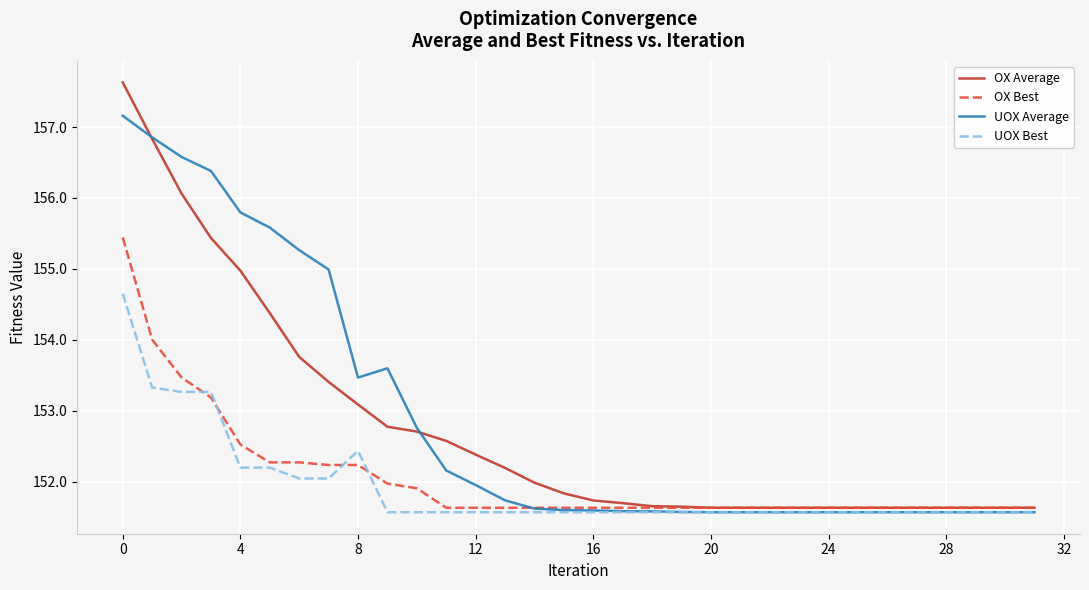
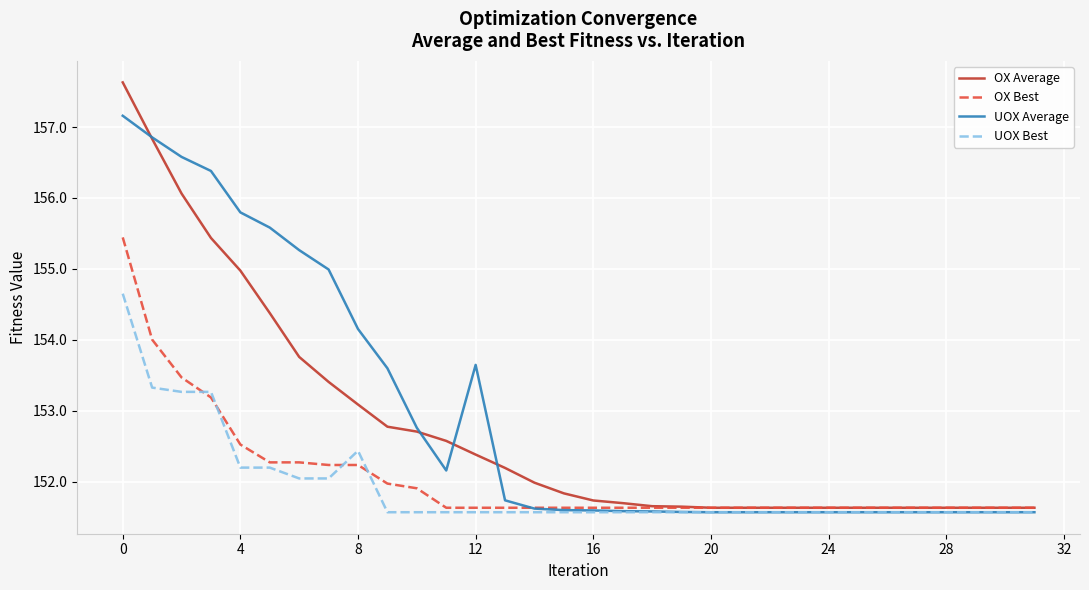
UOX Average, 8: 153.5 -> 154.2
UOX Average, 12: 152.0 -> 153.6
